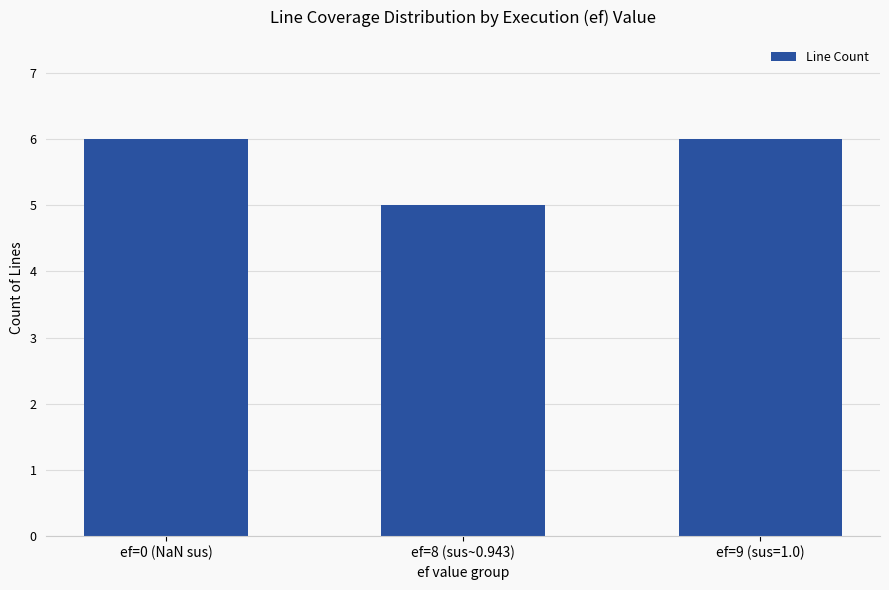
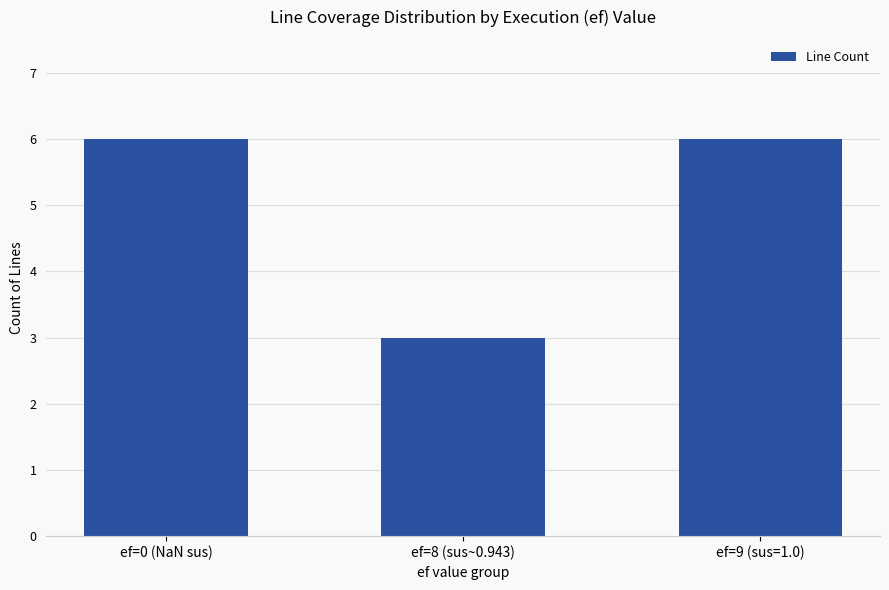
ef=8 (sus~0.943): 5 -> 3
